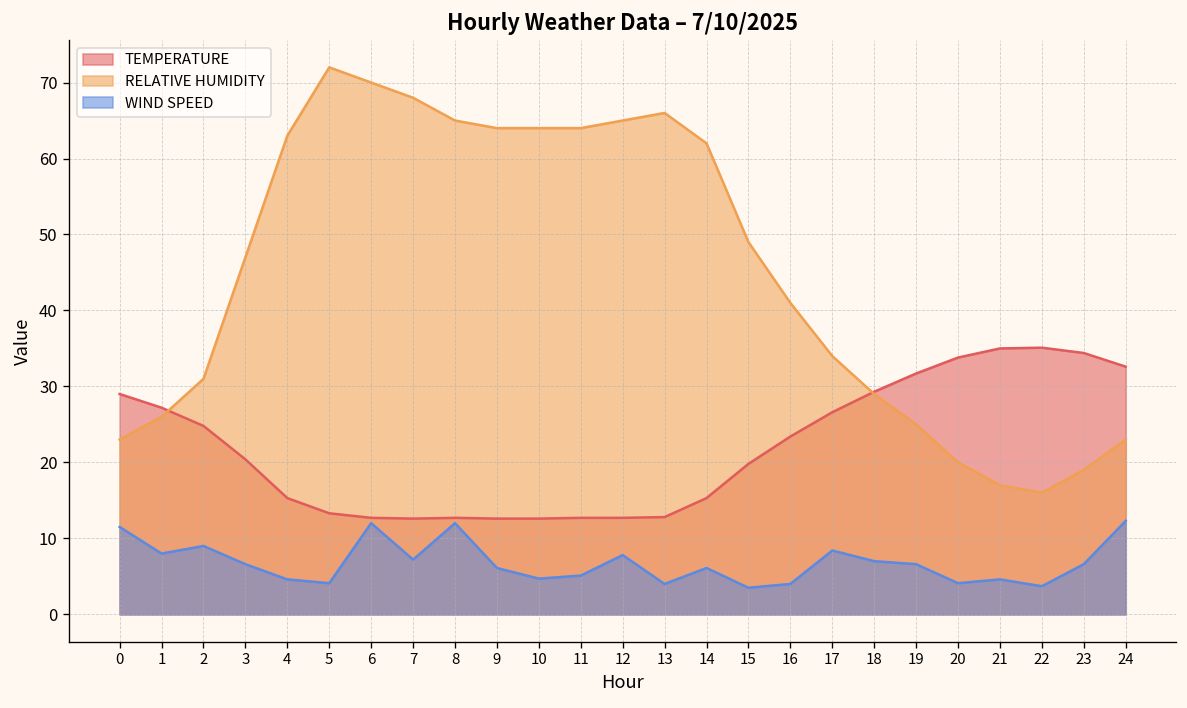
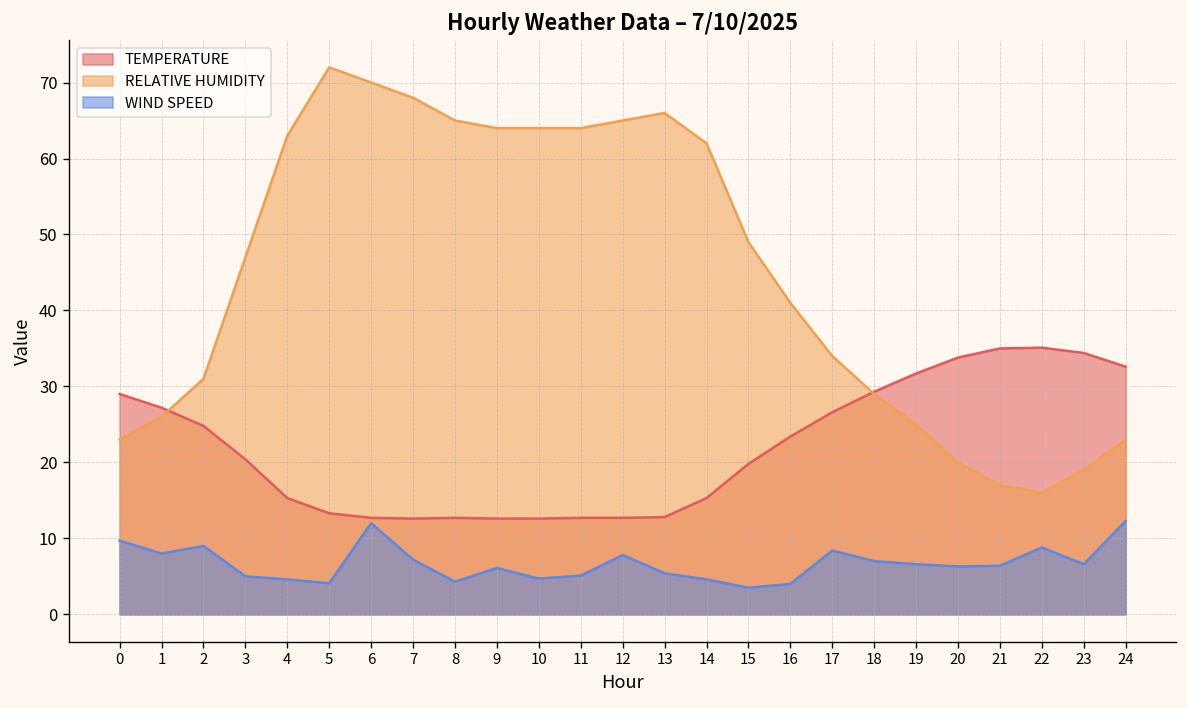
WIND SPEED, 0: 12 -> 10
WIND SPEED, 3: 7 -> 5
WIND SPEED, 8: 12 -> 4
WIND SPEED, 13: 4 -> 5
WIND SPEED, 14: 6 -> 5
WIND SPEED, 20: 4 -> 6
WIND SPEED, 21: 5 -> 6
WIND SPEED, 22: 4 -> 9
